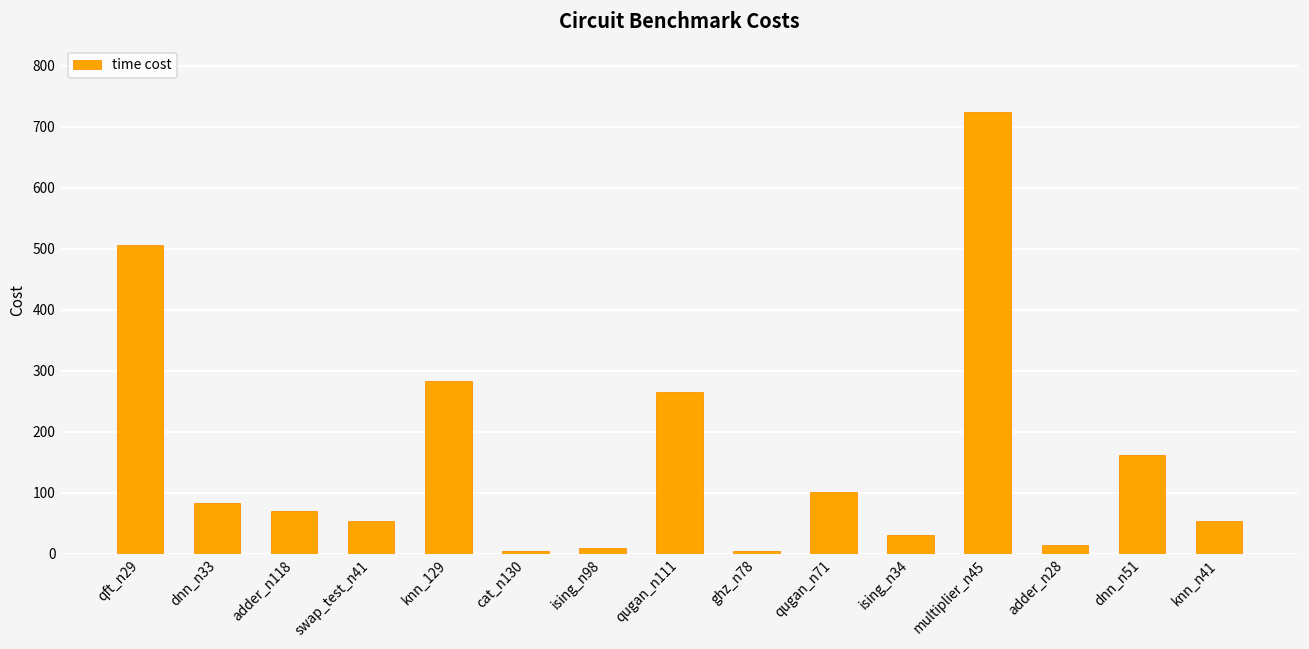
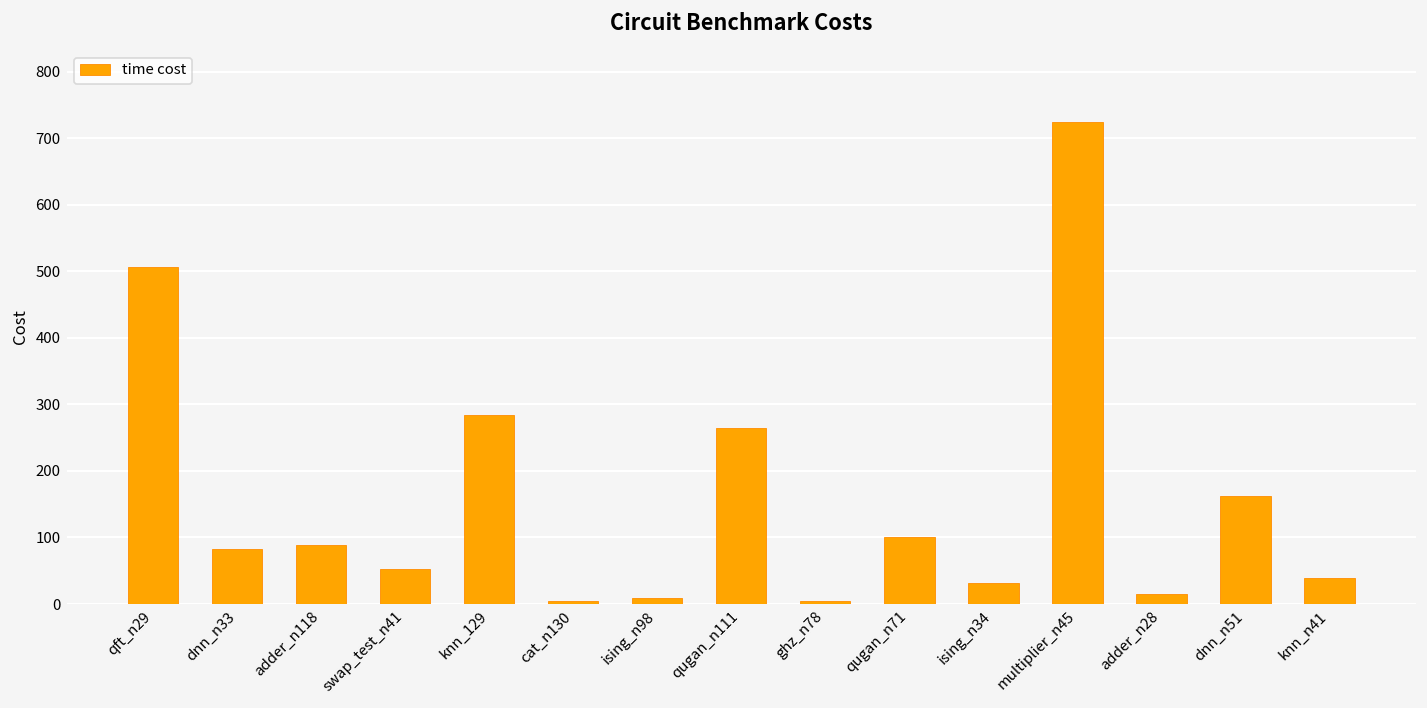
adder_n118: 70 -> 90
knn_n41: 50 -> 40
